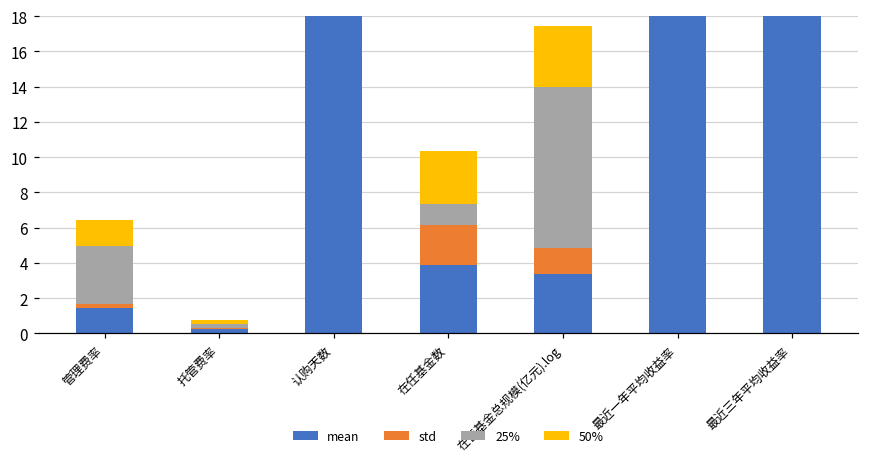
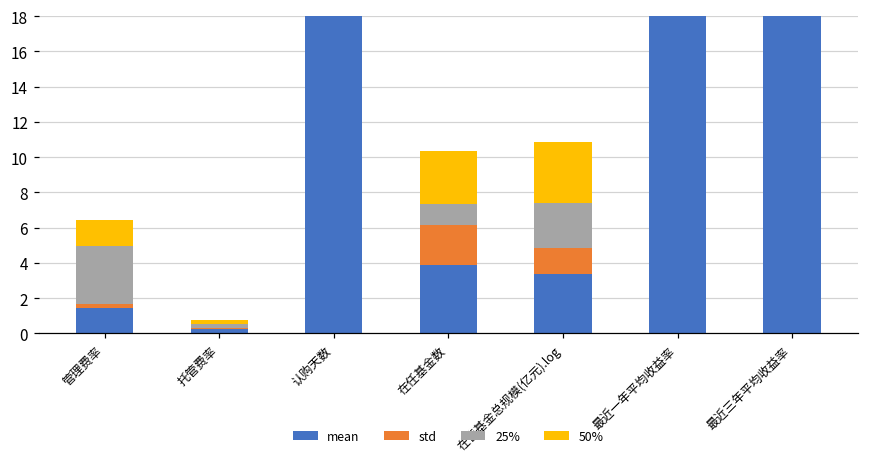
25%, 在管基金总规模(亿元).log: 9.2 -> 2.5
